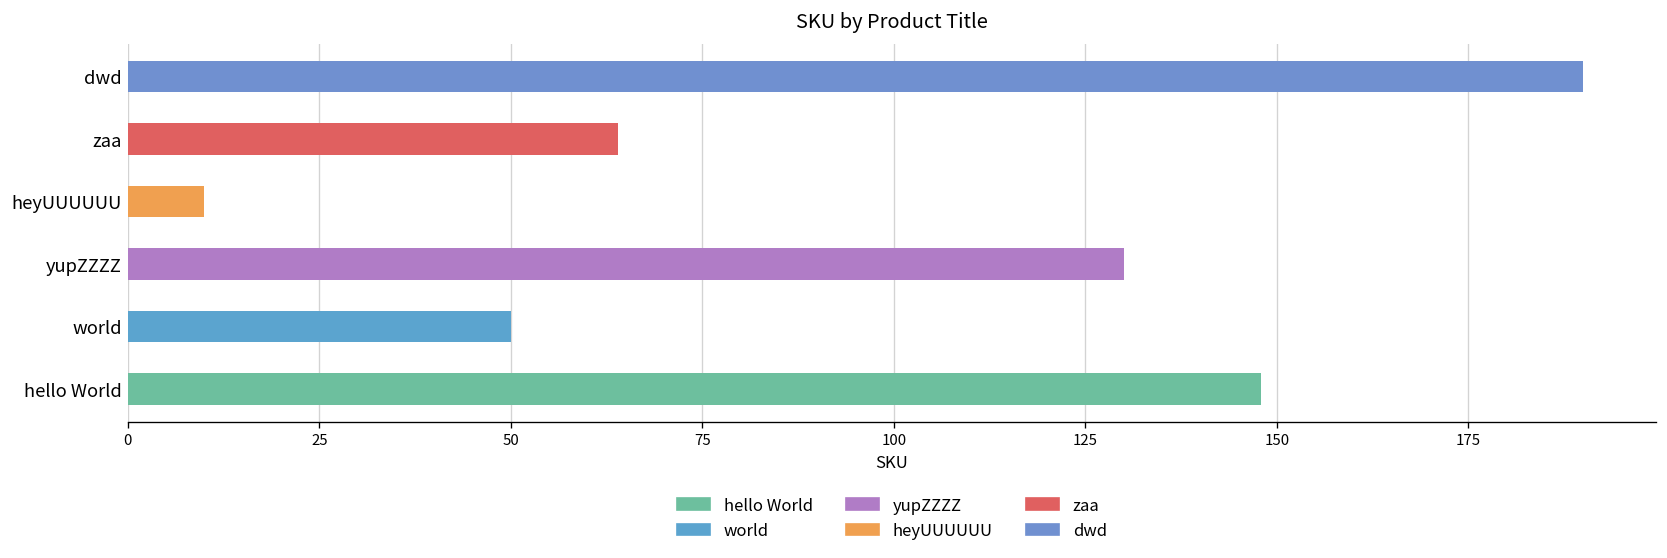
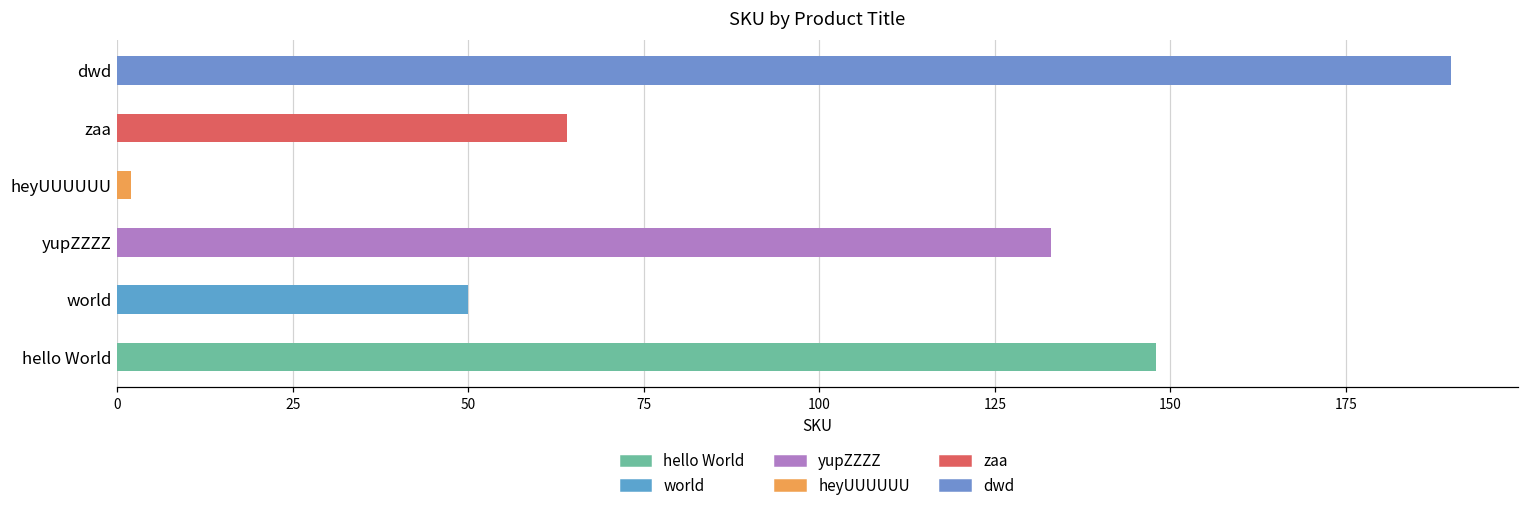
heyUUUUUU: 10 -> 2
yupZZZZ: 130 -> 133
